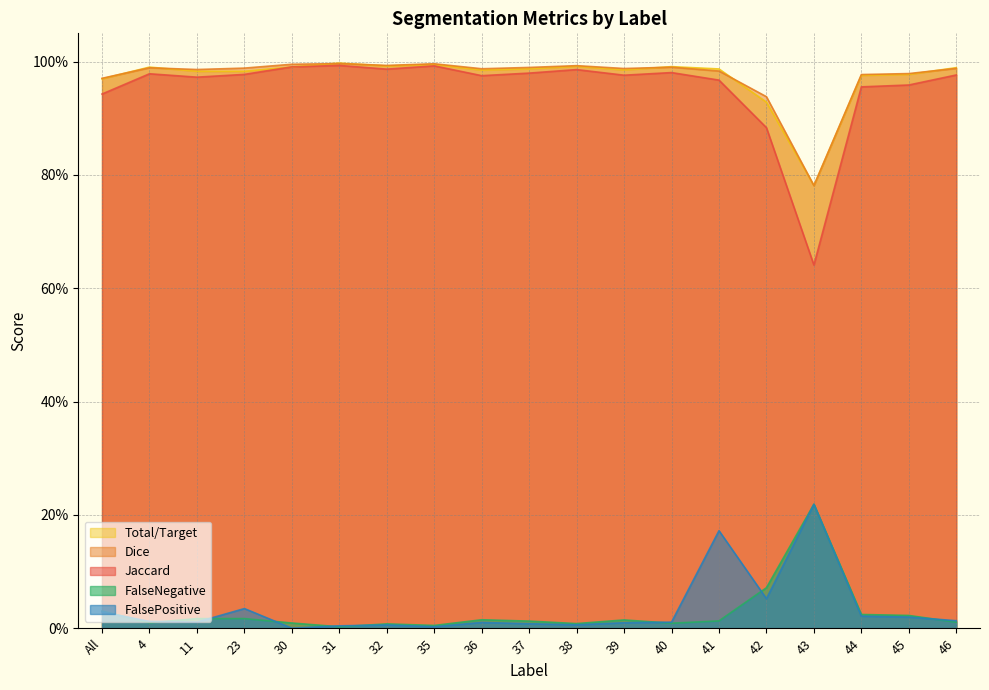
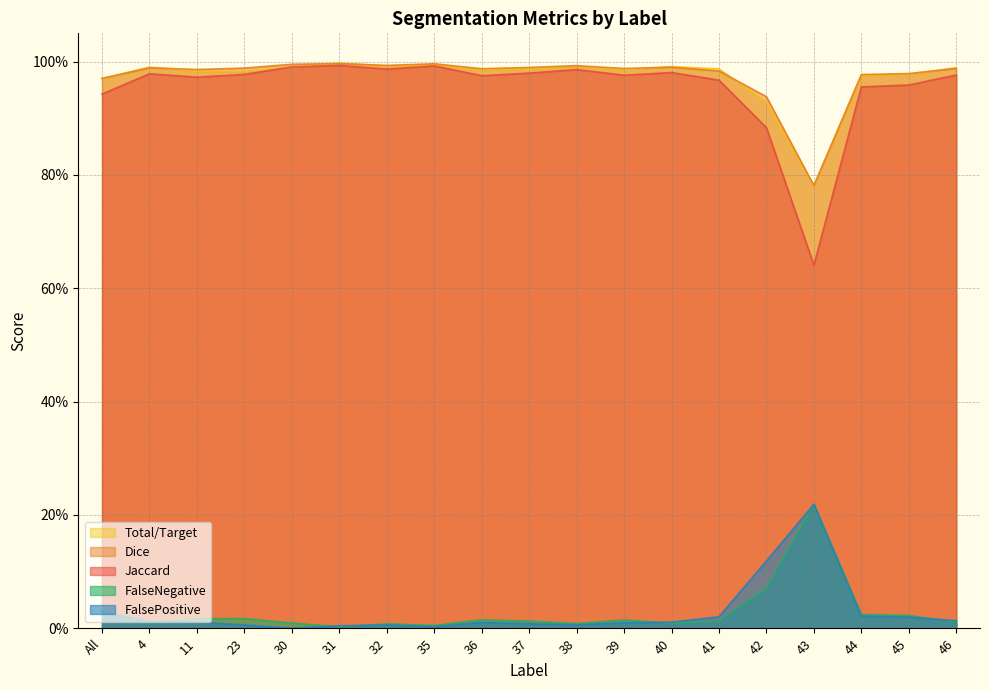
FalsePositive, 23: 3% -> 1%
FalsePositive, 41: 17% -> 2%
FalsePositive, 42: 5% -> 12%
